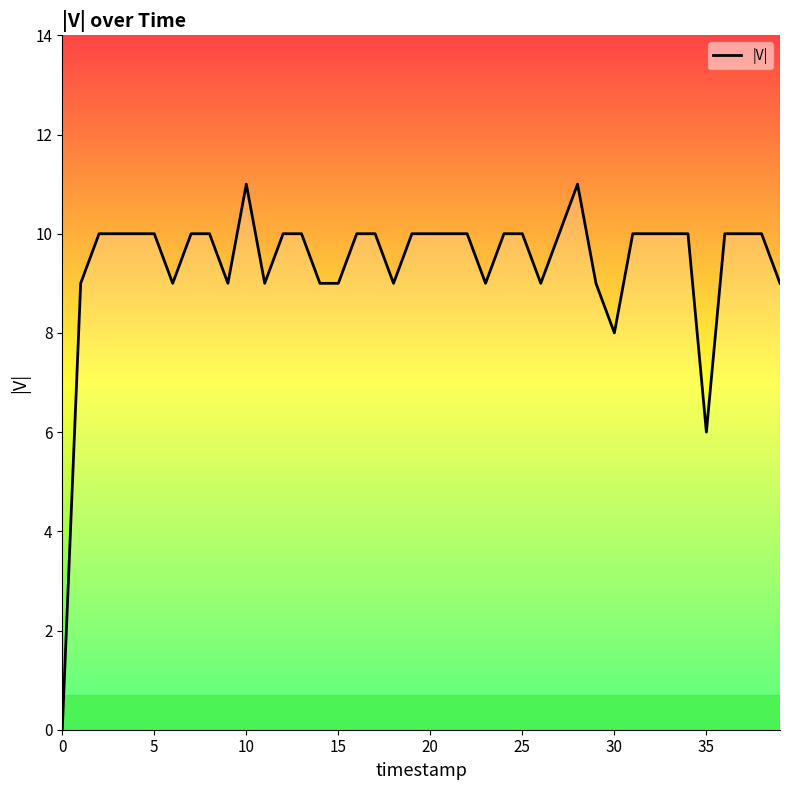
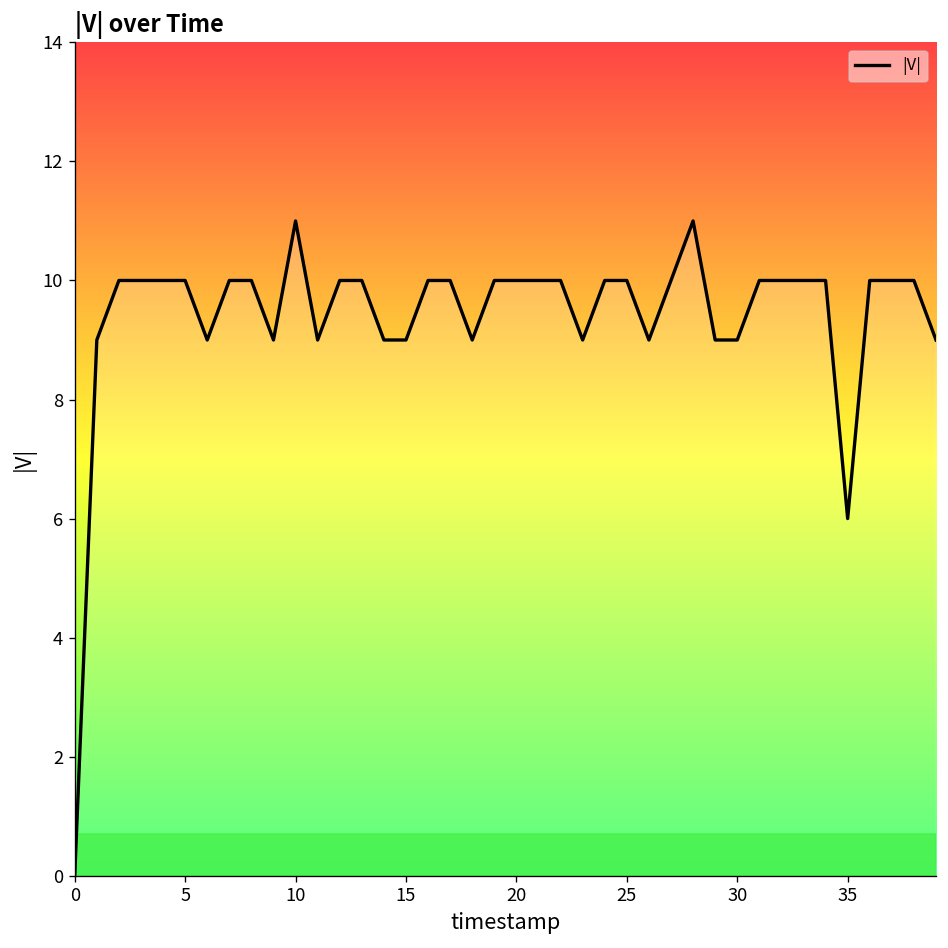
30: 8 -> 9
